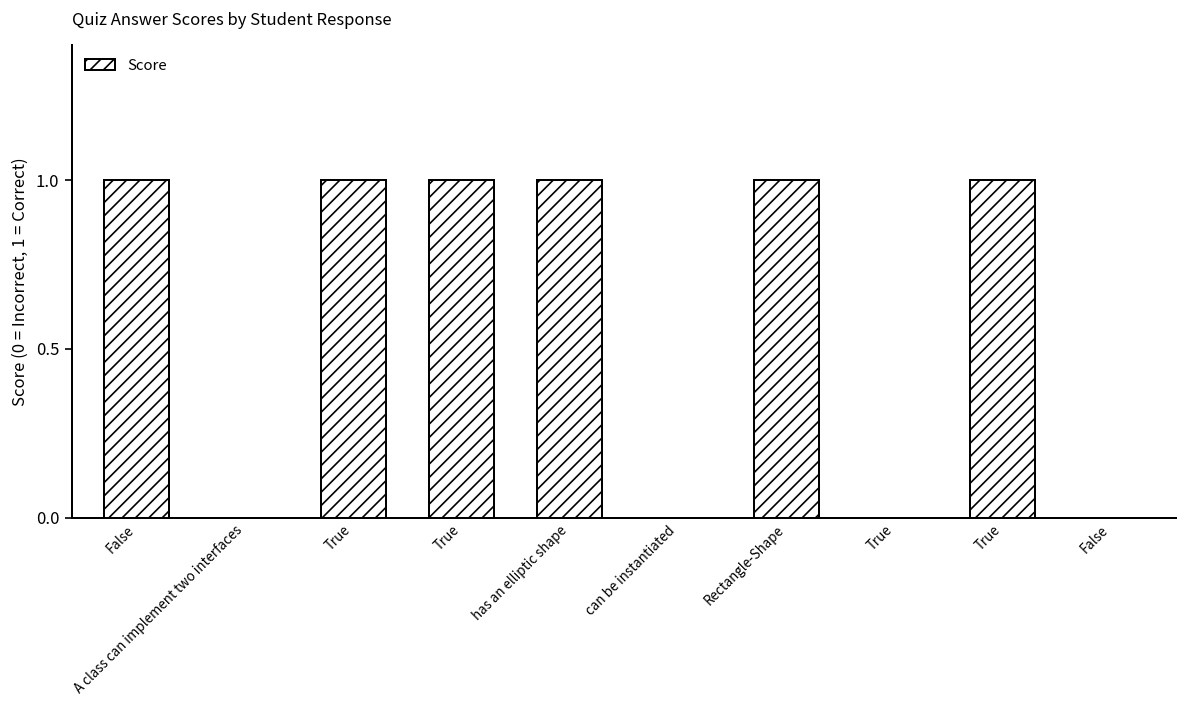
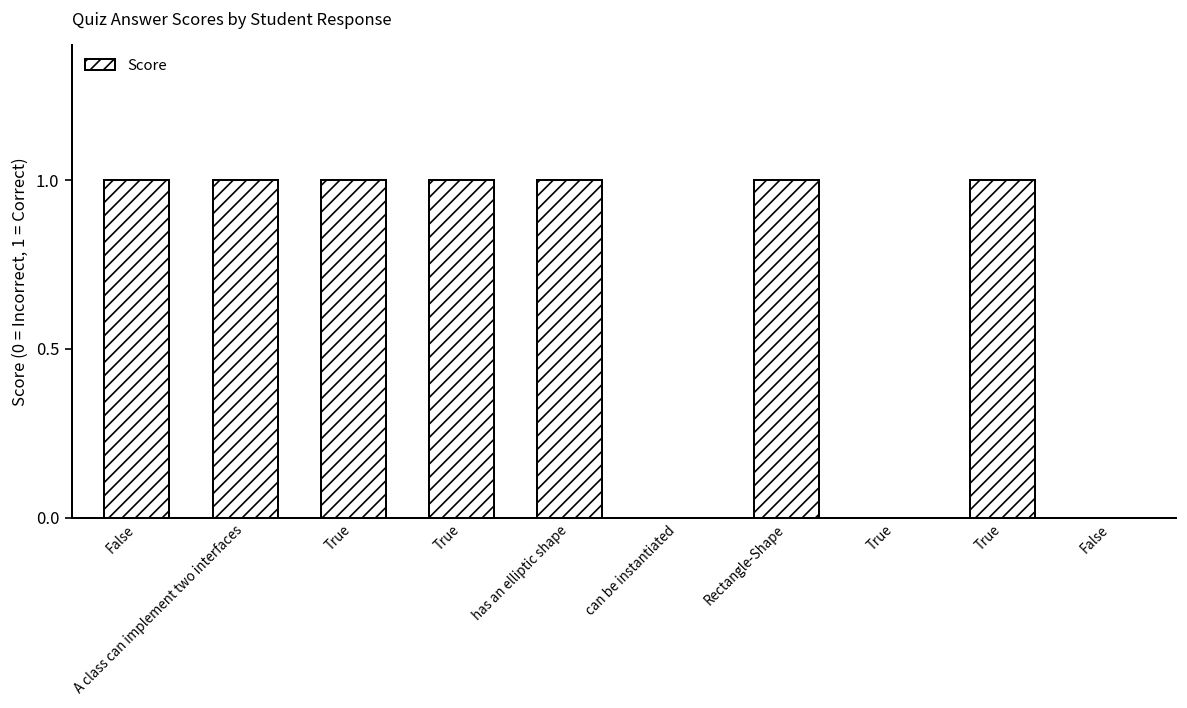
A class can implement two interfaces: 0 -> 1
